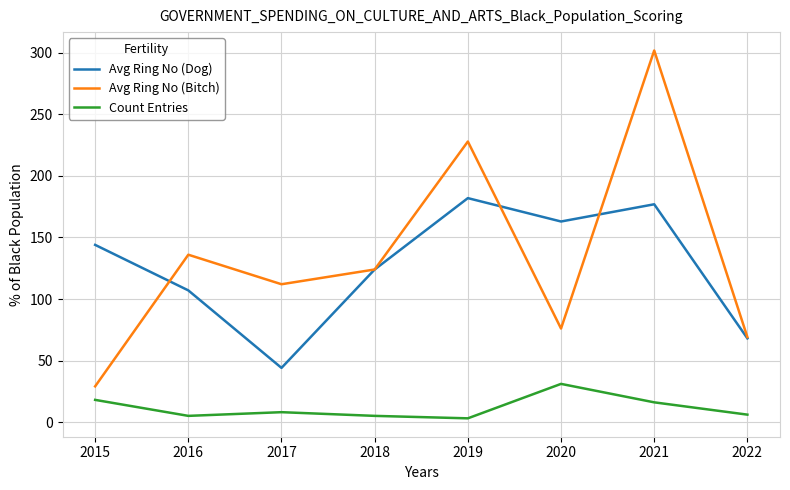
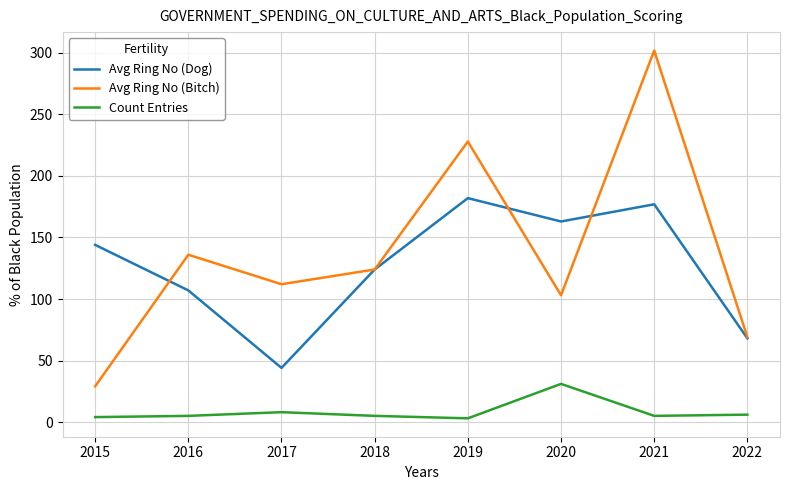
Count Entries, 2015: 18 -> 4
Avg Ring No (Bitch), 2020: 76 -> 103
Count Entries, 2021: 16 -> 5
